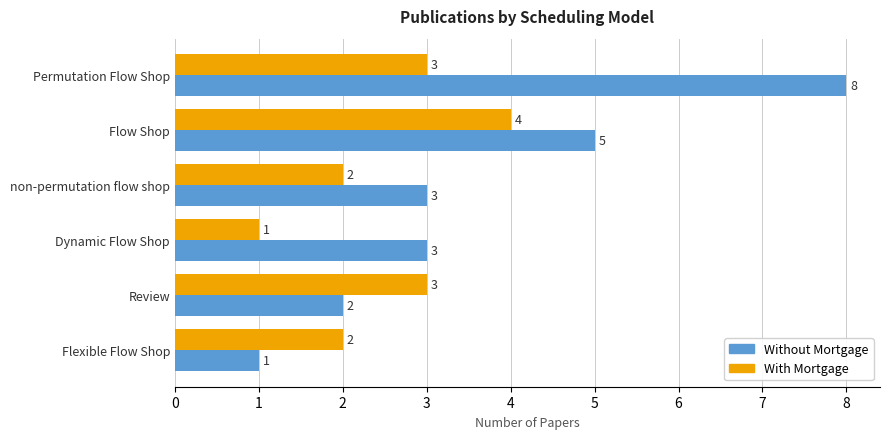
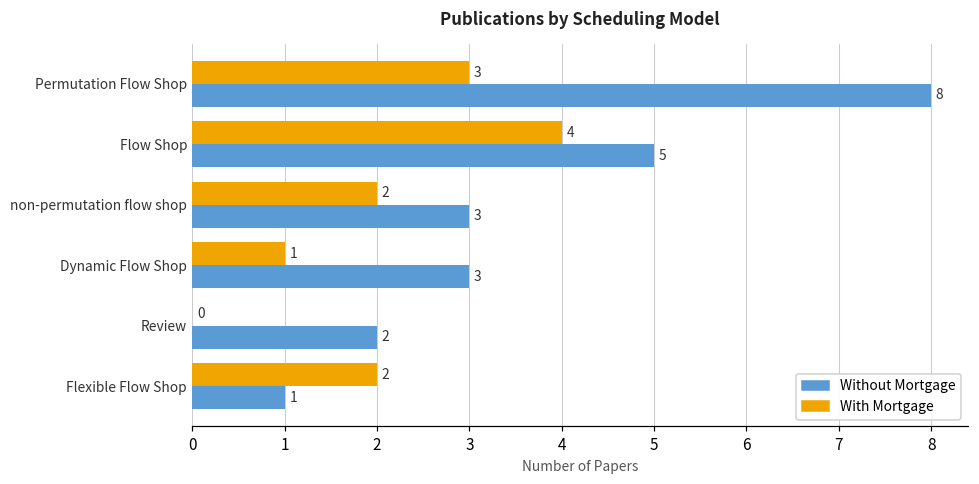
With Mortgage, Review: 3 -> 0
